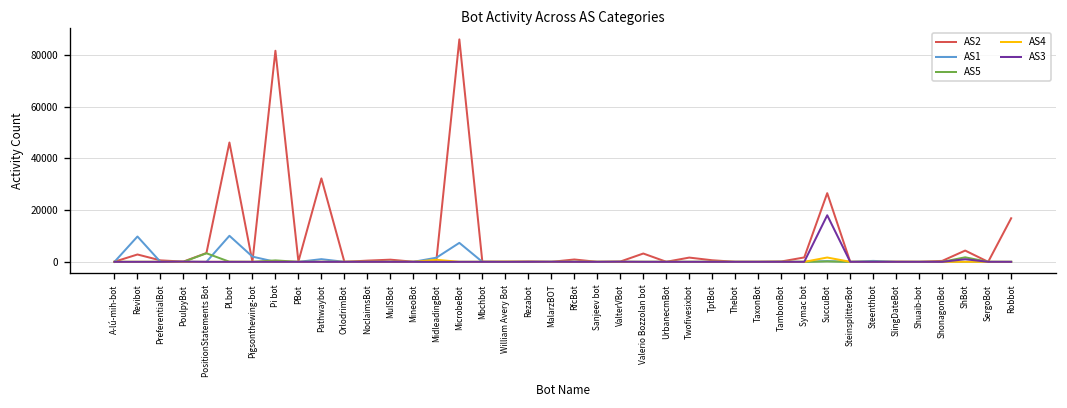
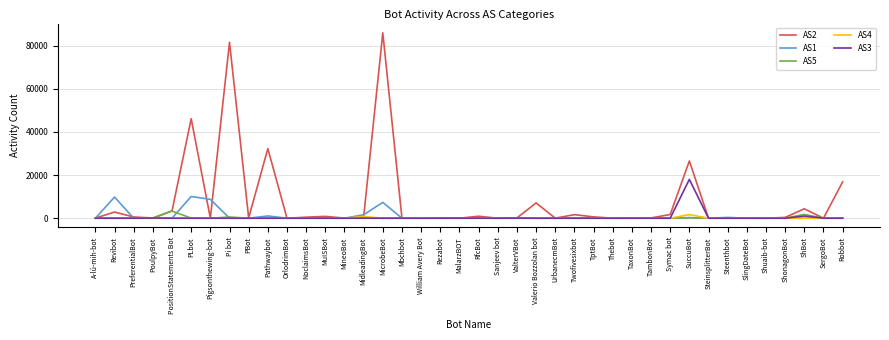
AS1, Pigsonthewing-bot: 2000 -> 9000
AS2, Valerio Bozzolan bot: 3000 -> 7000
